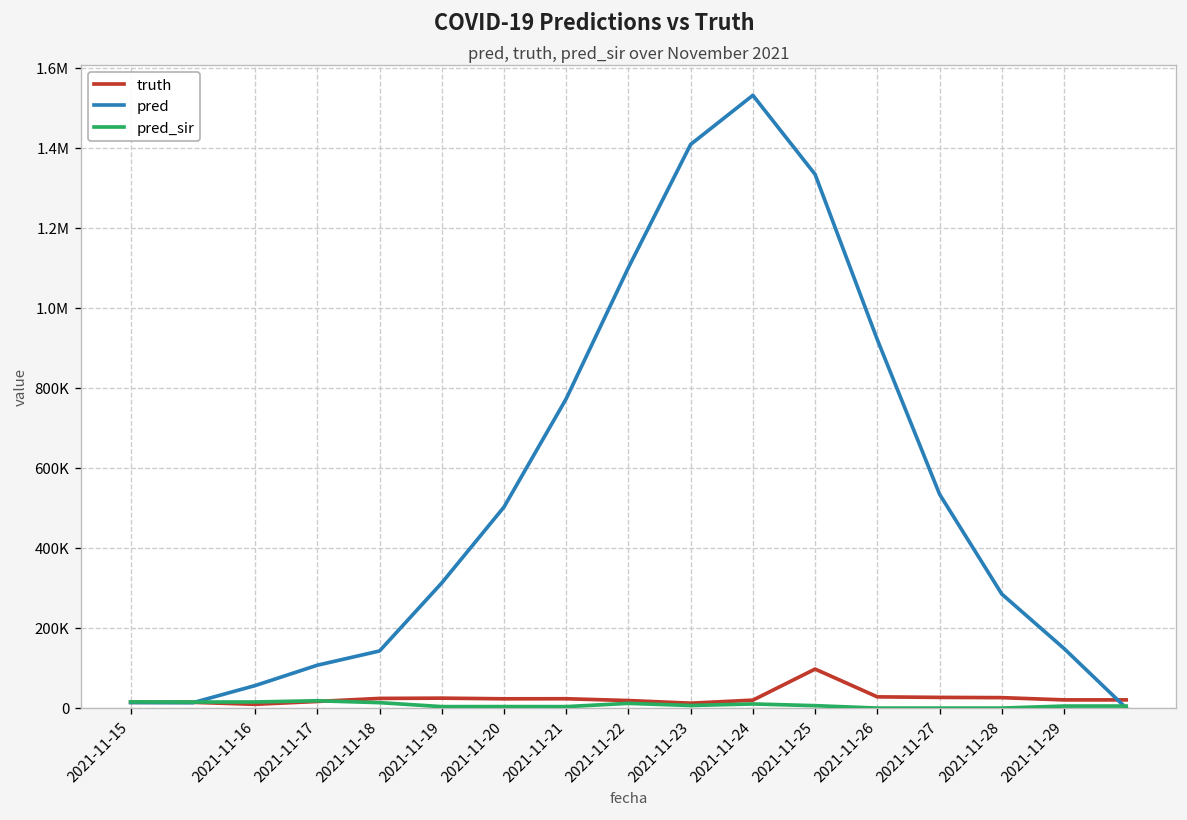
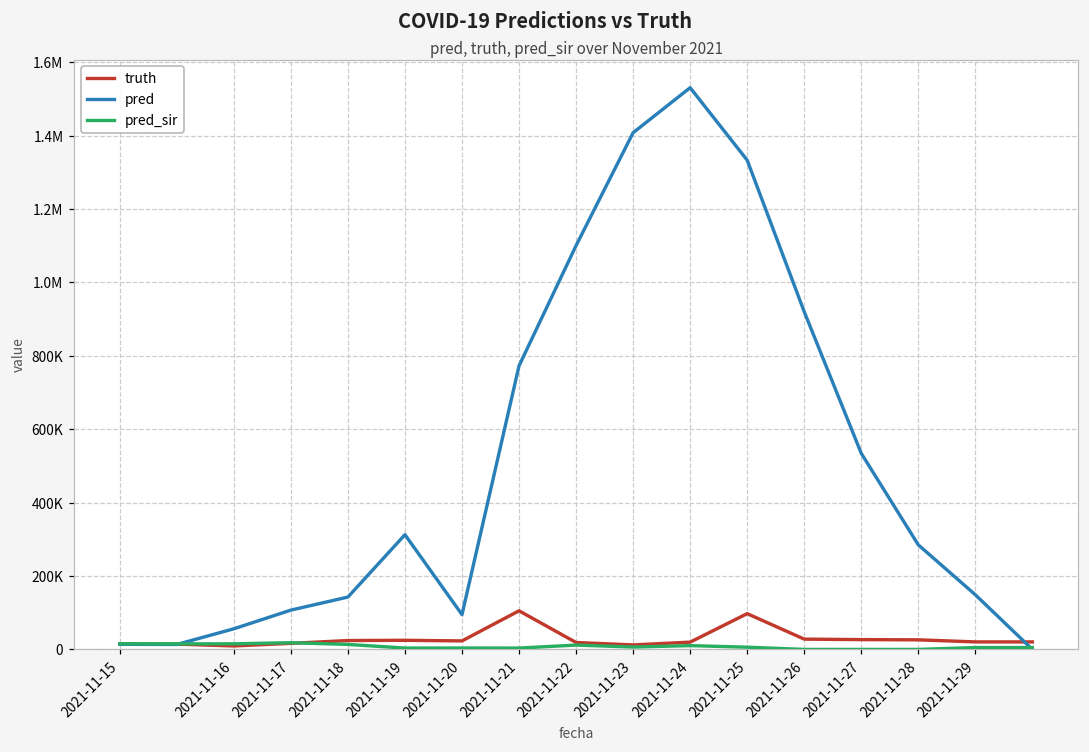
pred, 2021-11-20: 500000 -> 90000
truth, 2021-11-21: 20000 -> 110000
